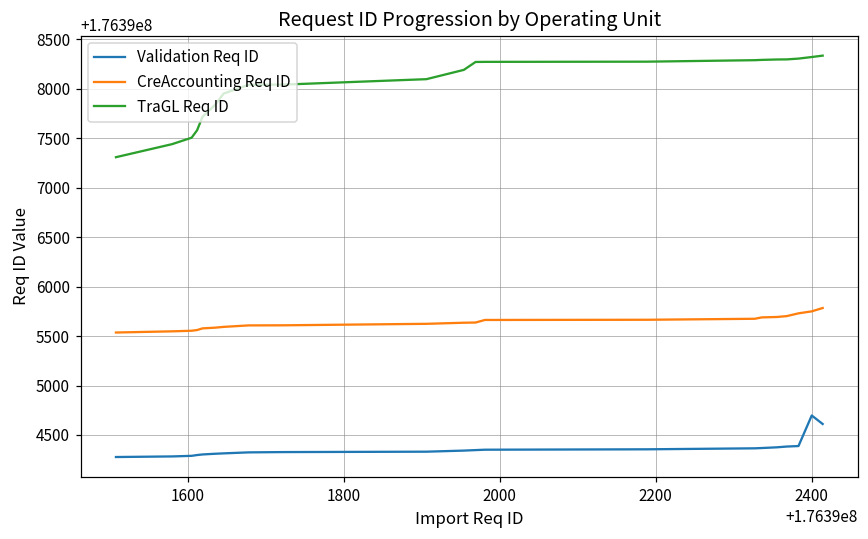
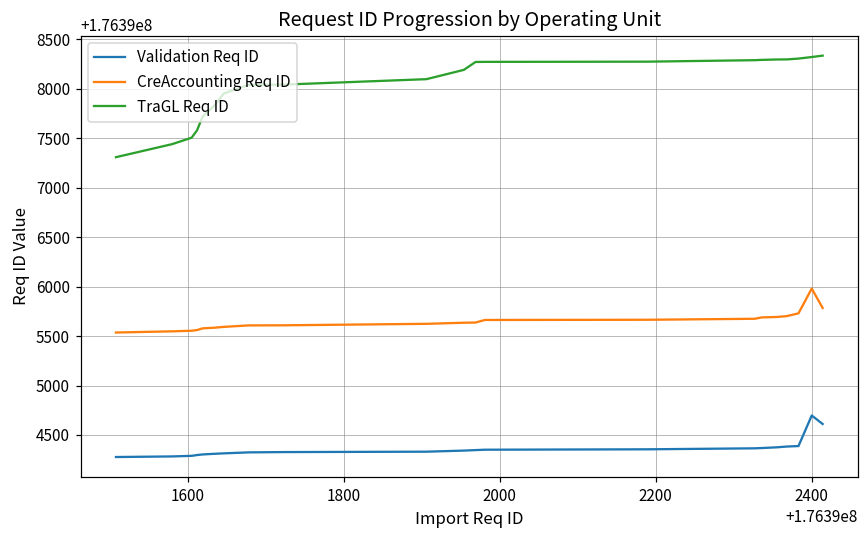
CreAccounting Req ID, 2400: 176395800 -> 176396000
